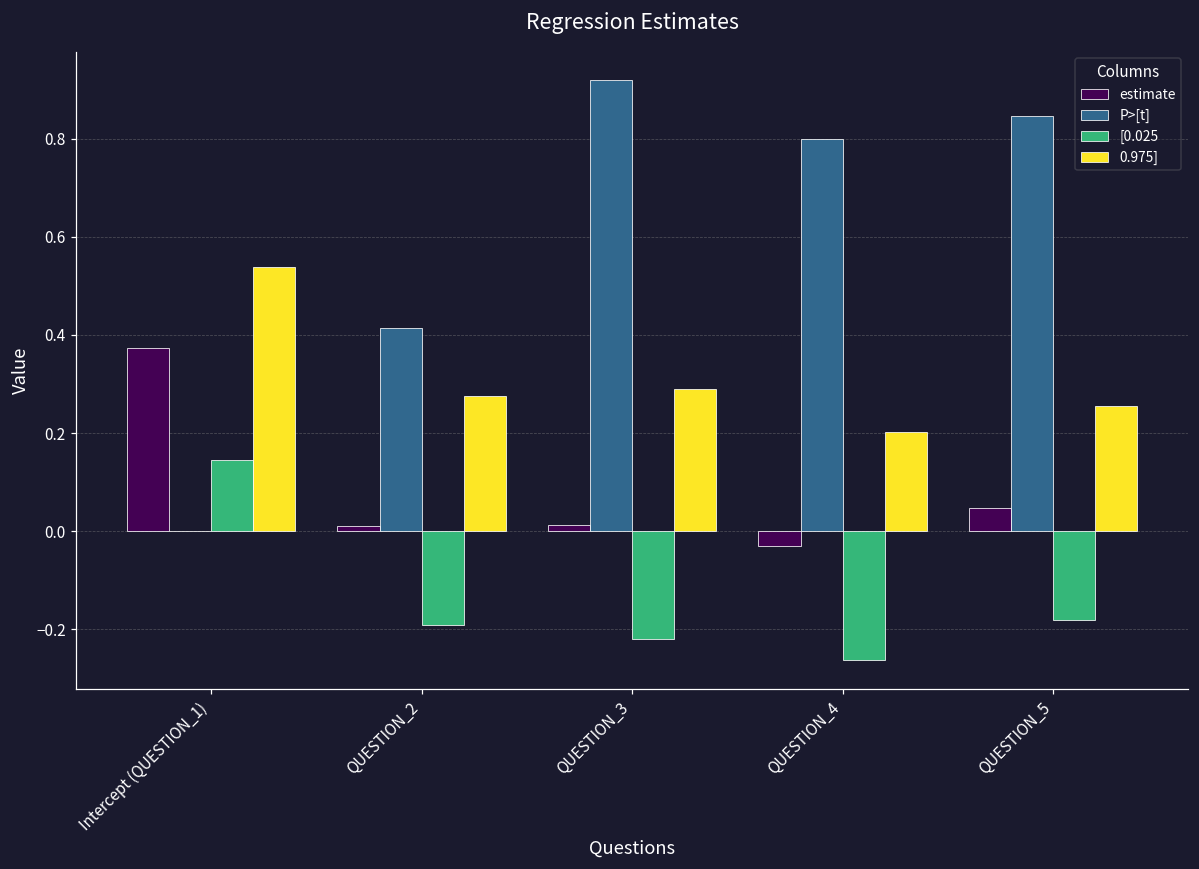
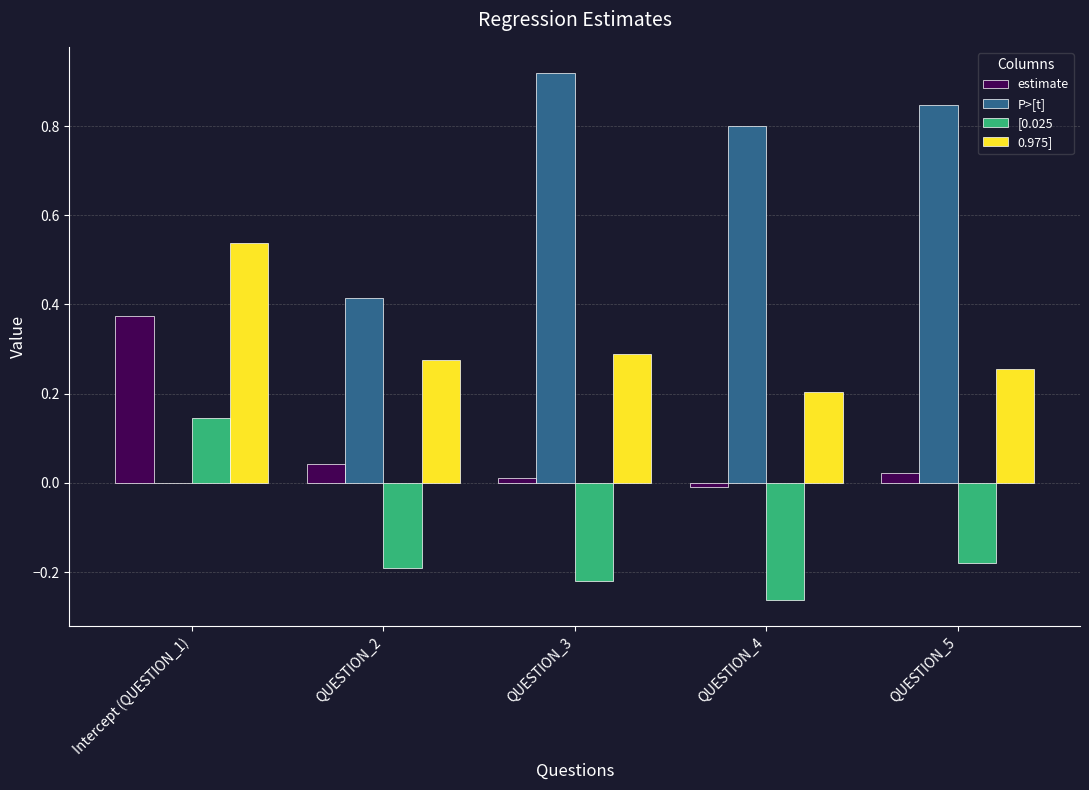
estimate, QUESTION_2: 0.01 -> 0.04
estimate, QUESTION_4: -0.03 -> -0.01
estimate, QUESTION_5: 0.05 -> 0.02
